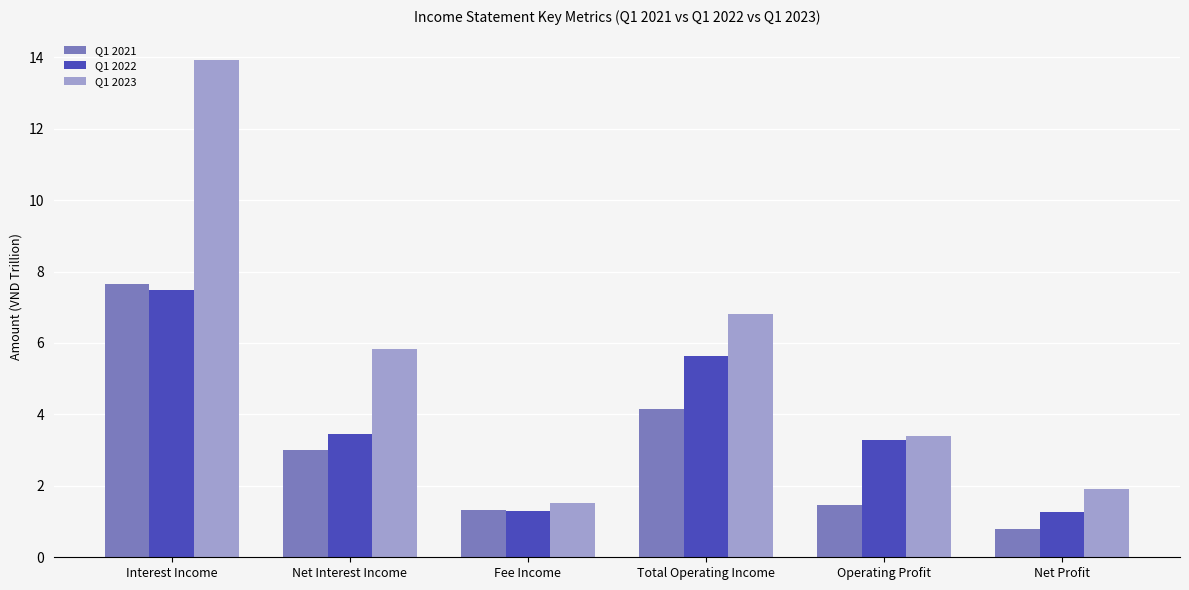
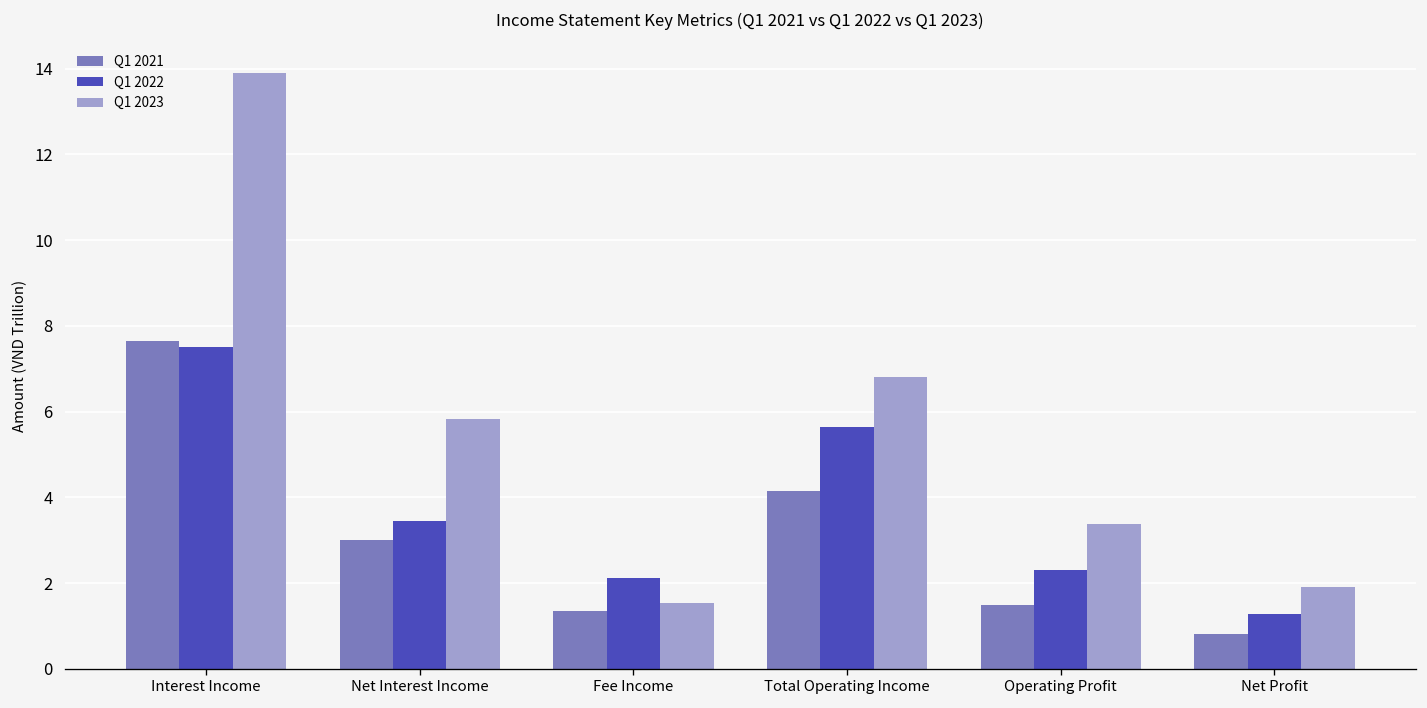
Q1 2022, Fee Income: 1.3 -> 2.1
Q1 2022, Operating Profit: 3.3 -> 2.3
